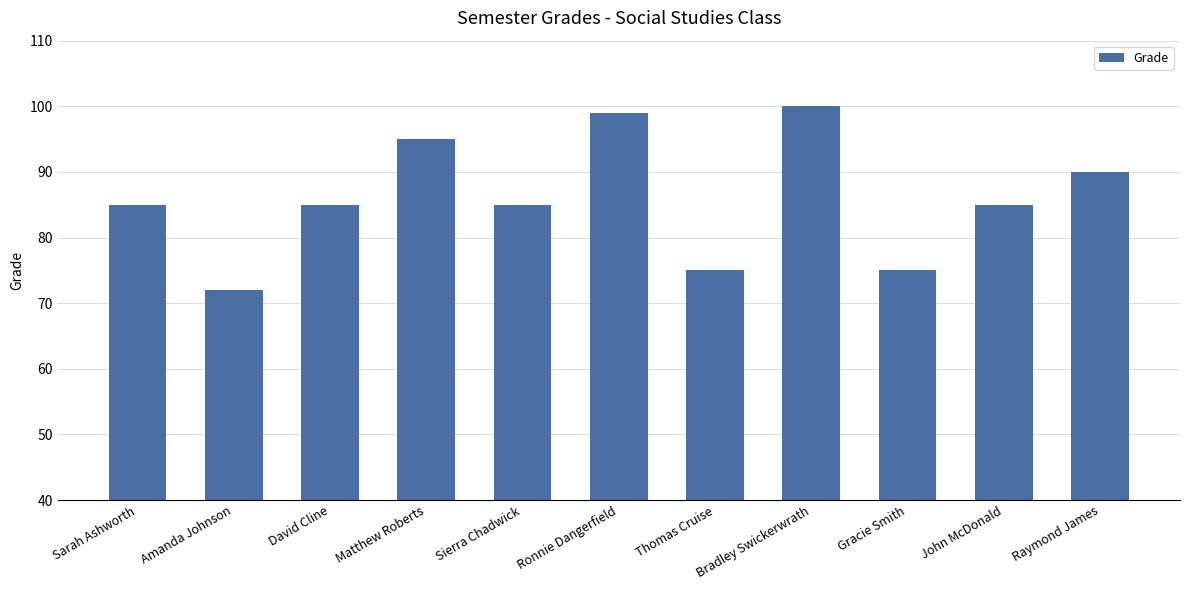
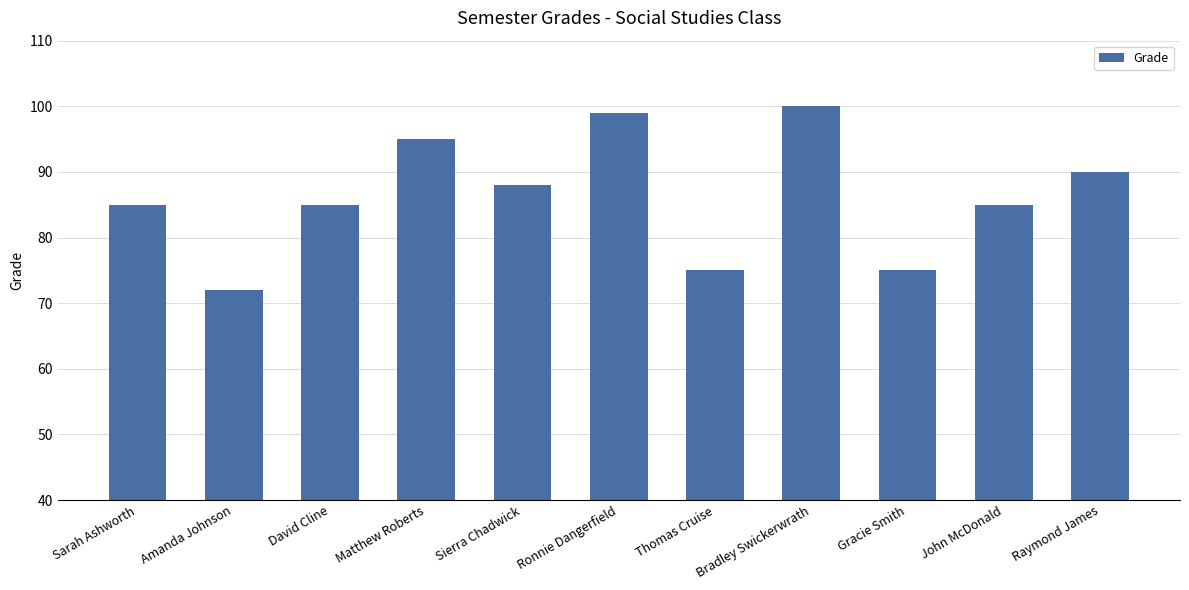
Sierra Chadwick: 85 -> 88
